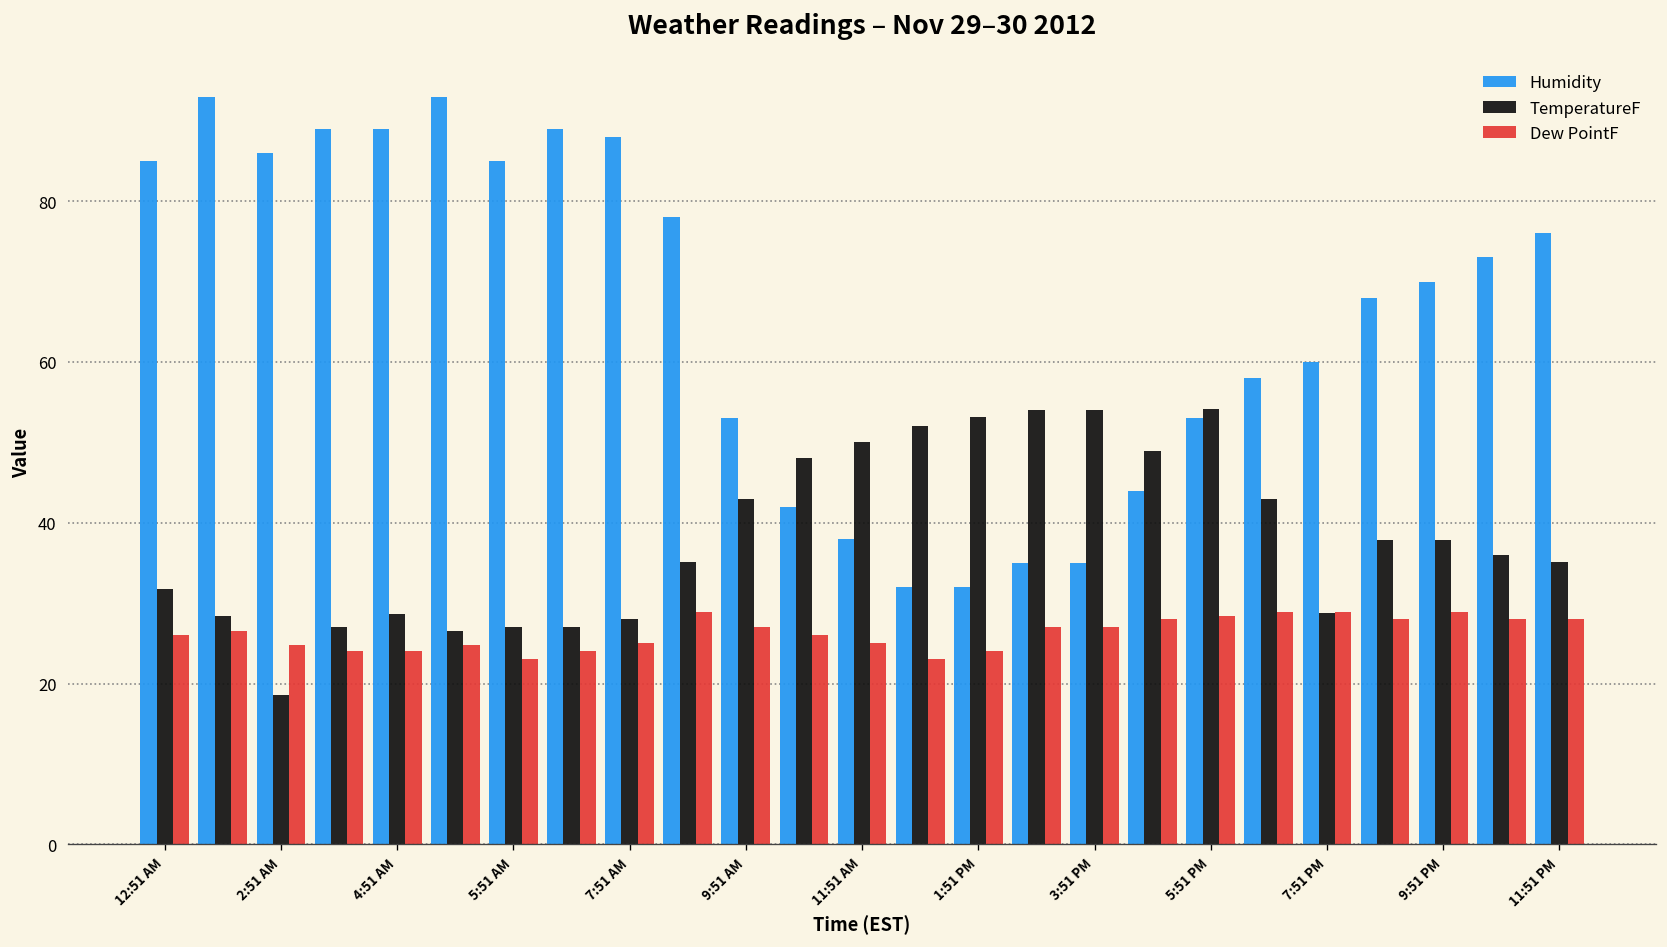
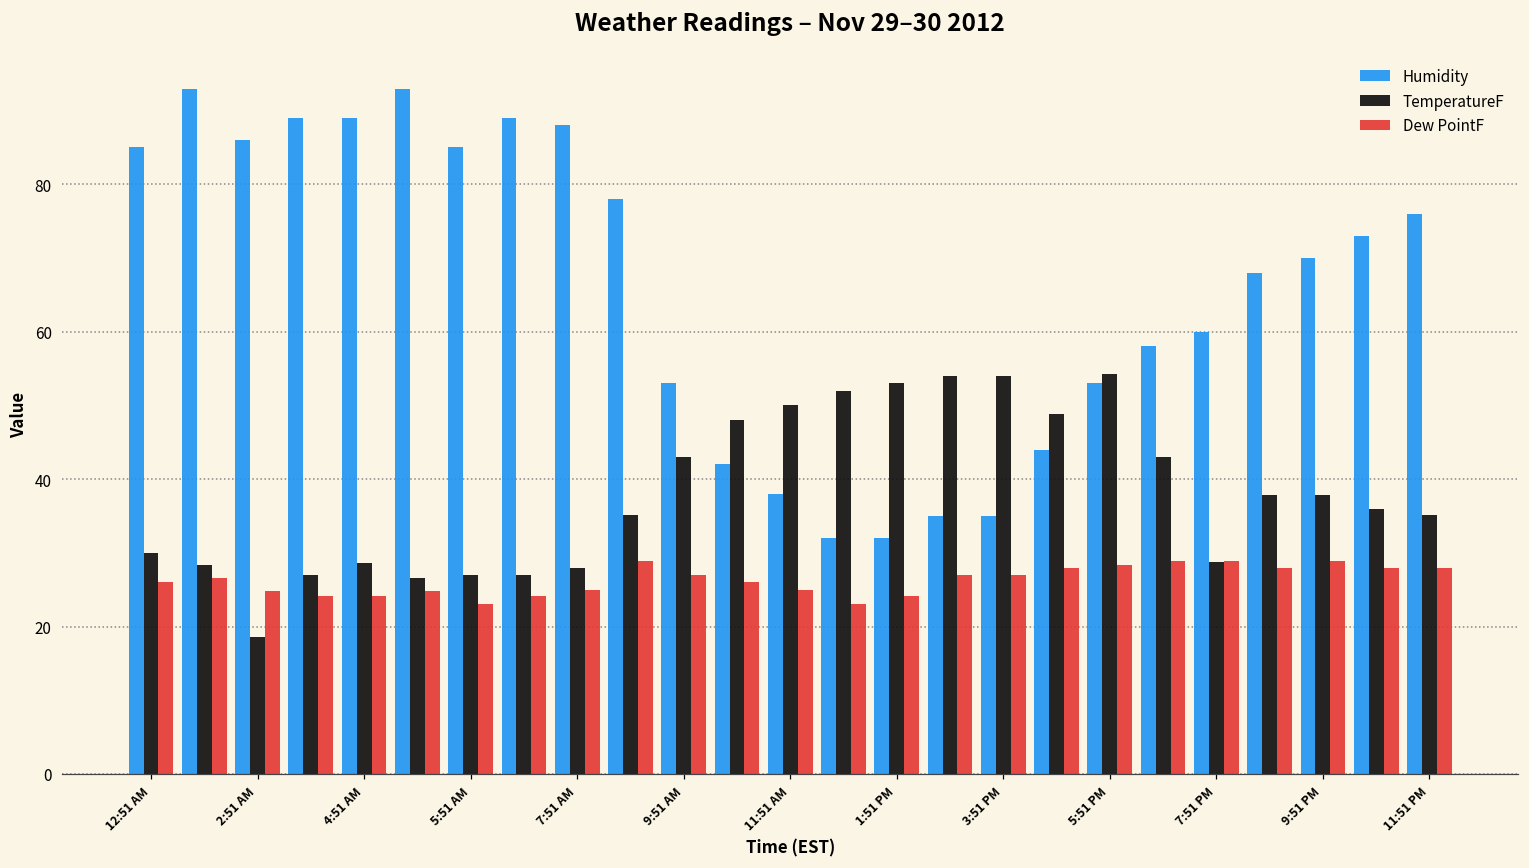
TemperatureF, 12:51 AM: 32 -> 30
